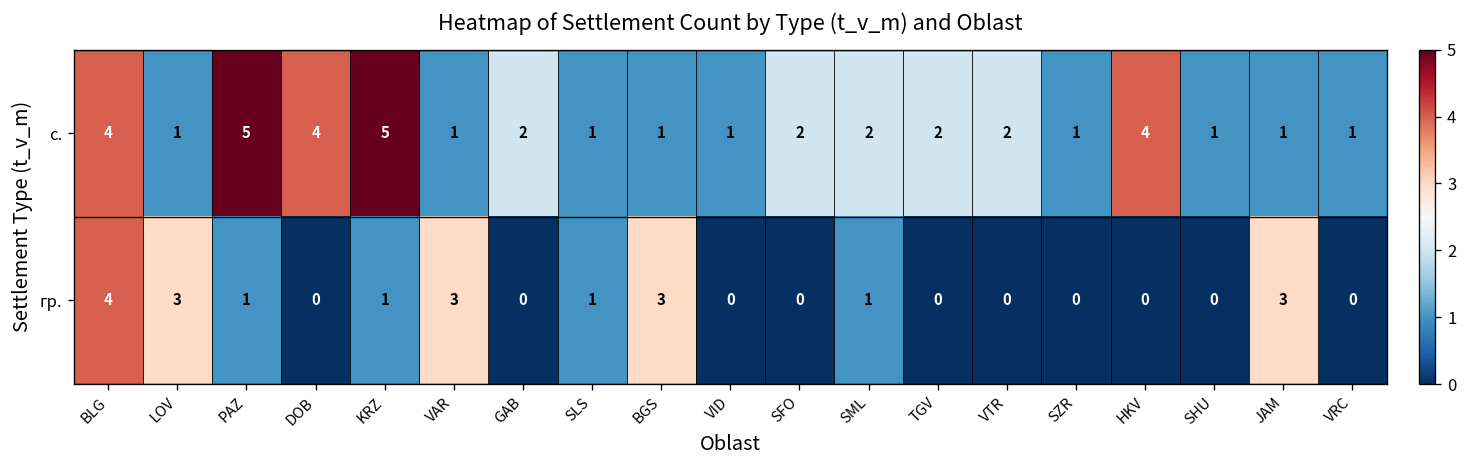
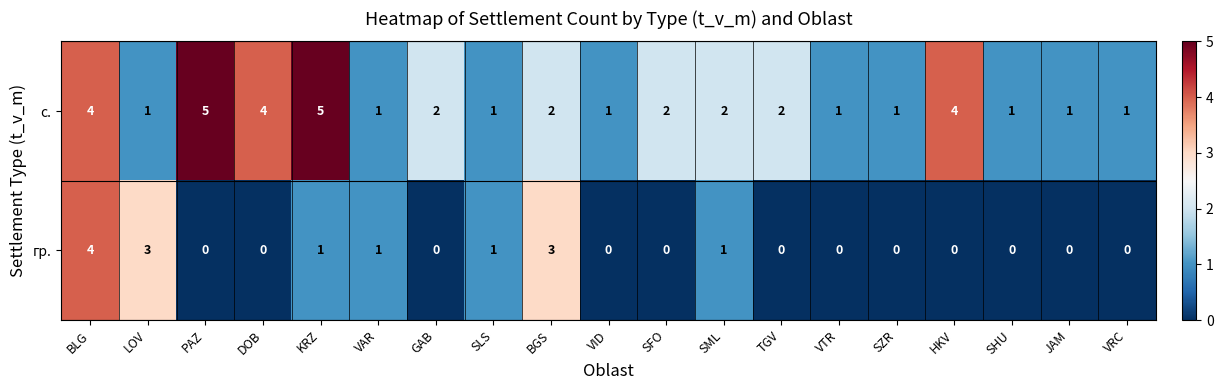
с., BGS: 1 -> 2
с., VTR: 2 -> 1
гр., PAZ: 1 -> 0
гр., VAR: 3 -> 1
гр., JAM: 3 -> 0
